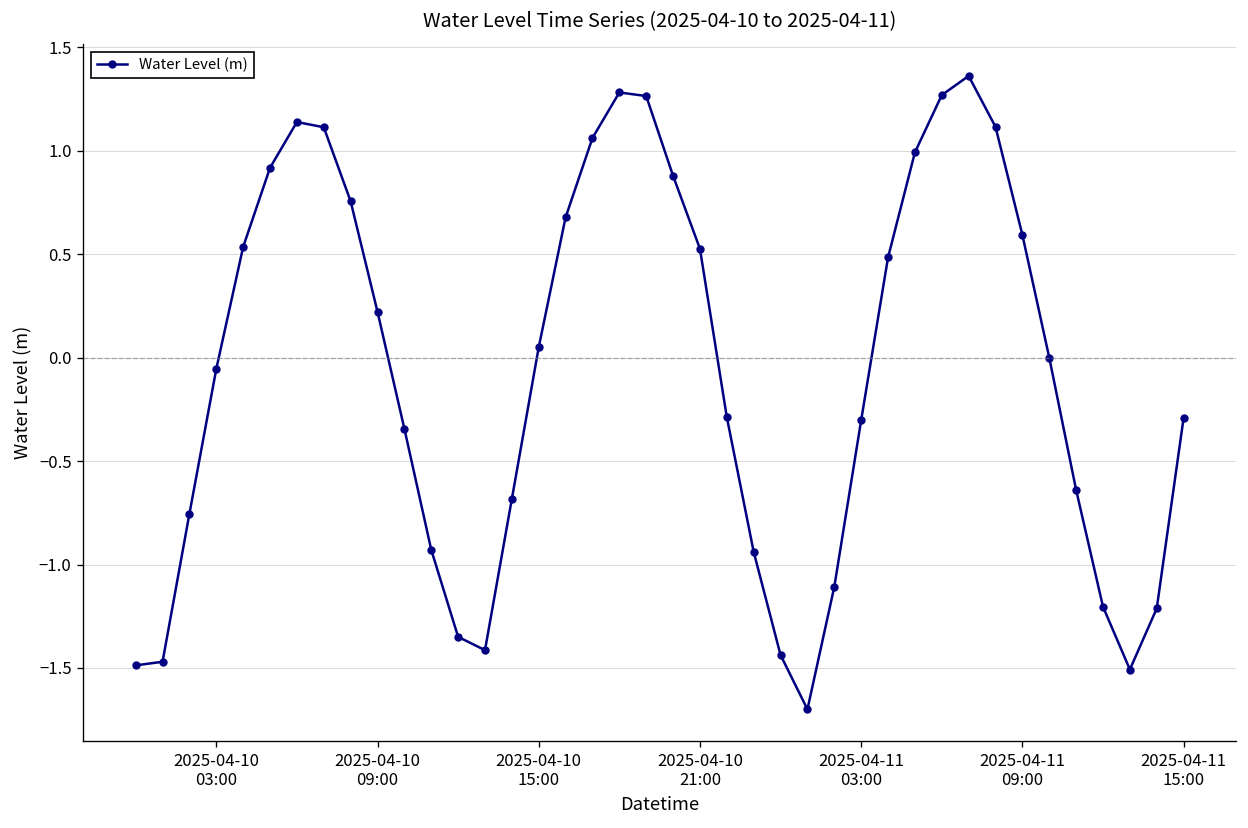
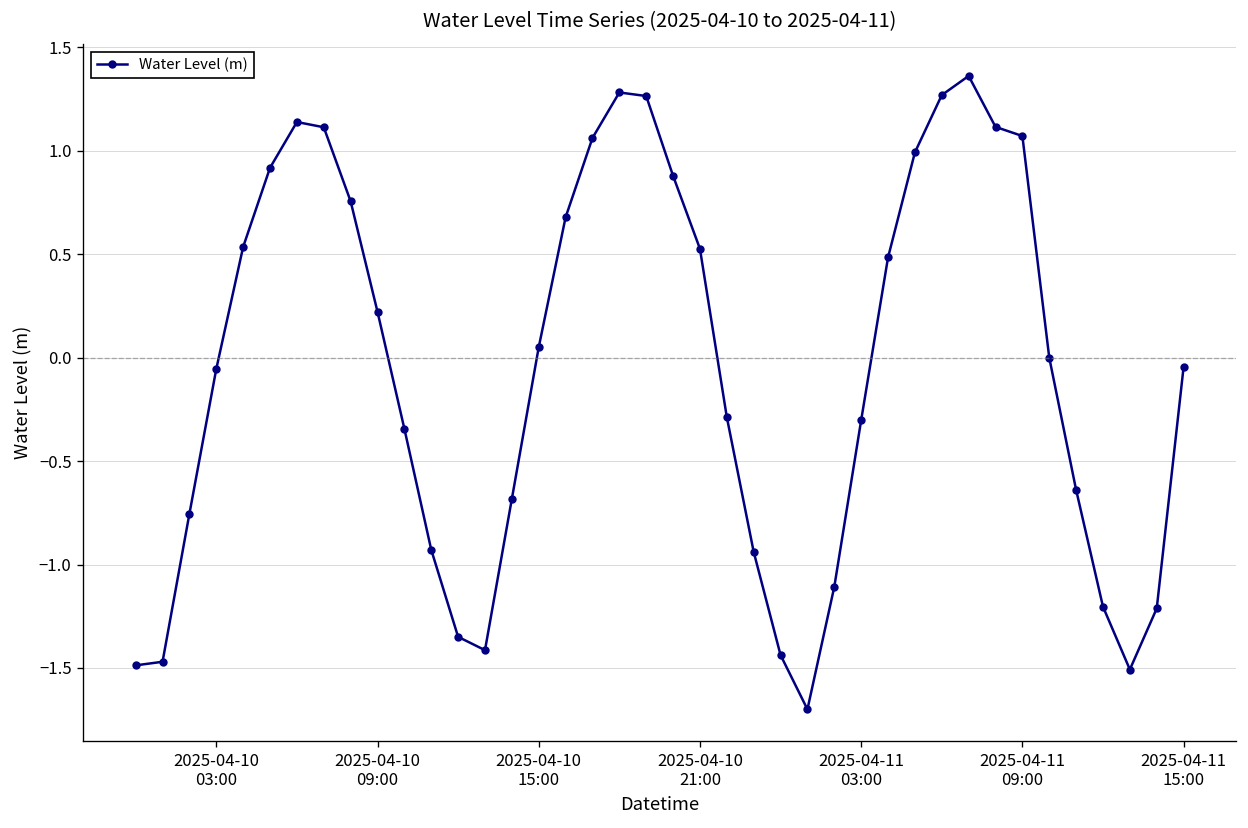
2025-04-11 09:00: 0.59 -> 1.07
2025-04-11 15:00: -0.29 -> -0.05
